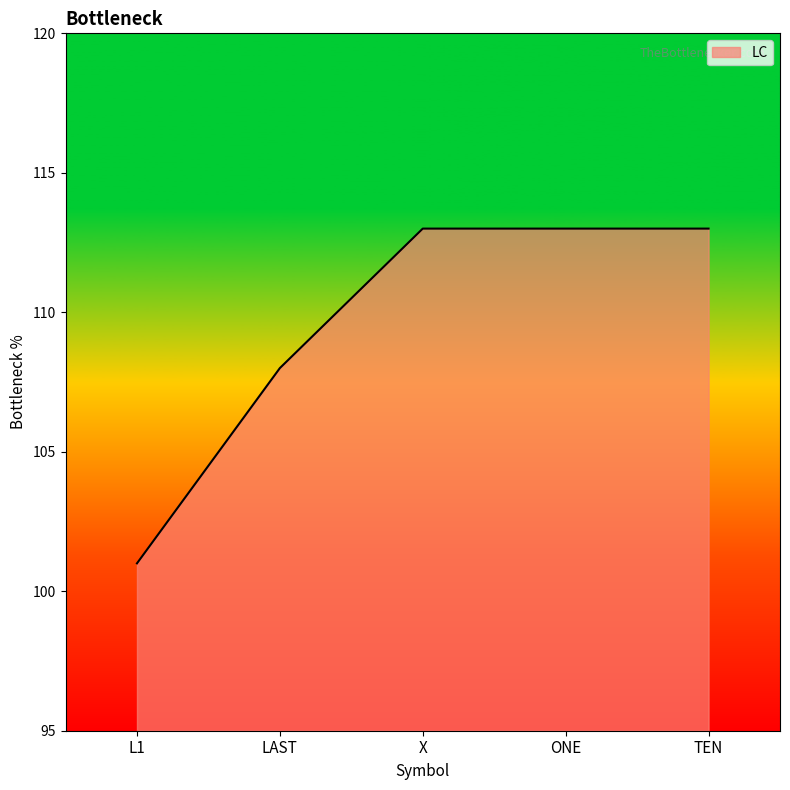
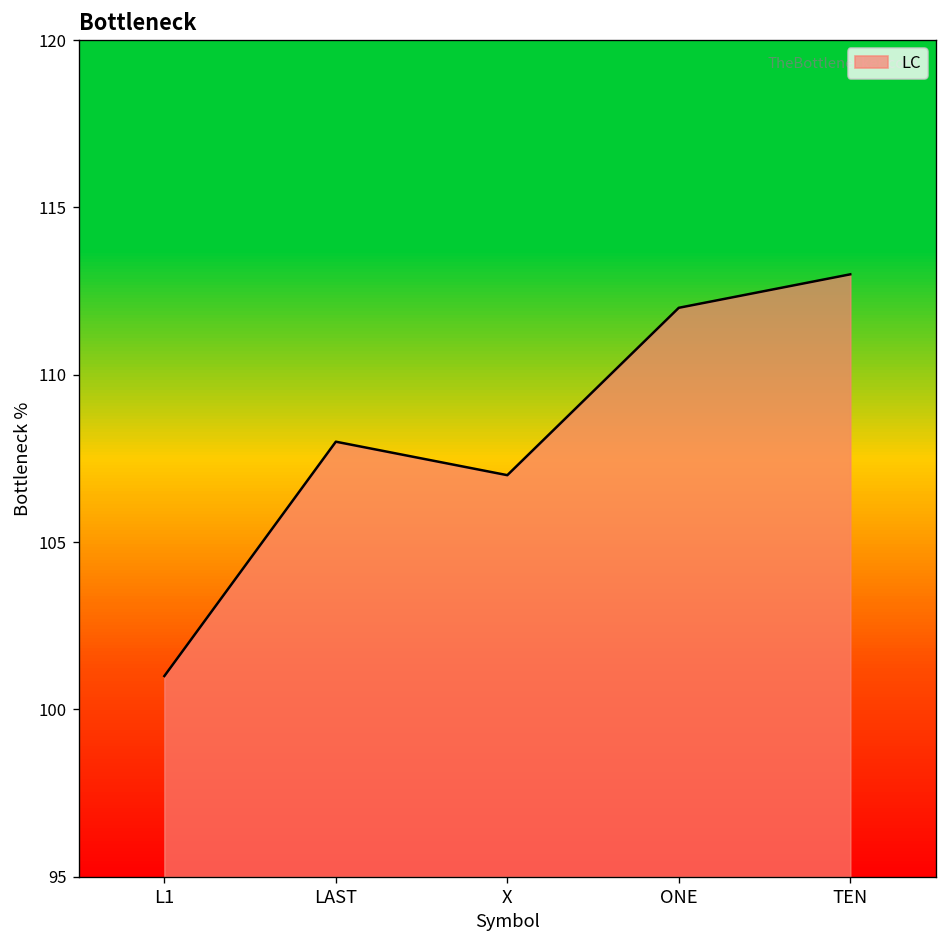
X: 113 -> 107
ONE: 113 -> 112
